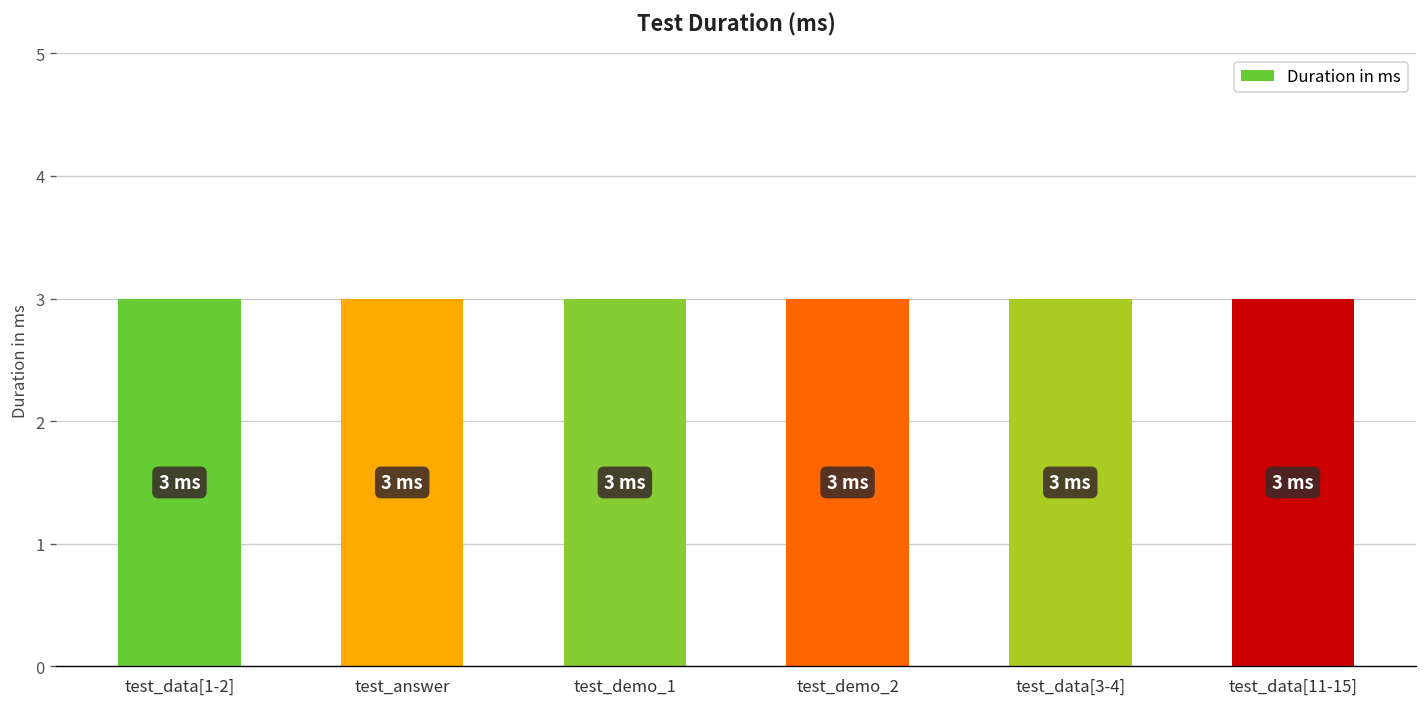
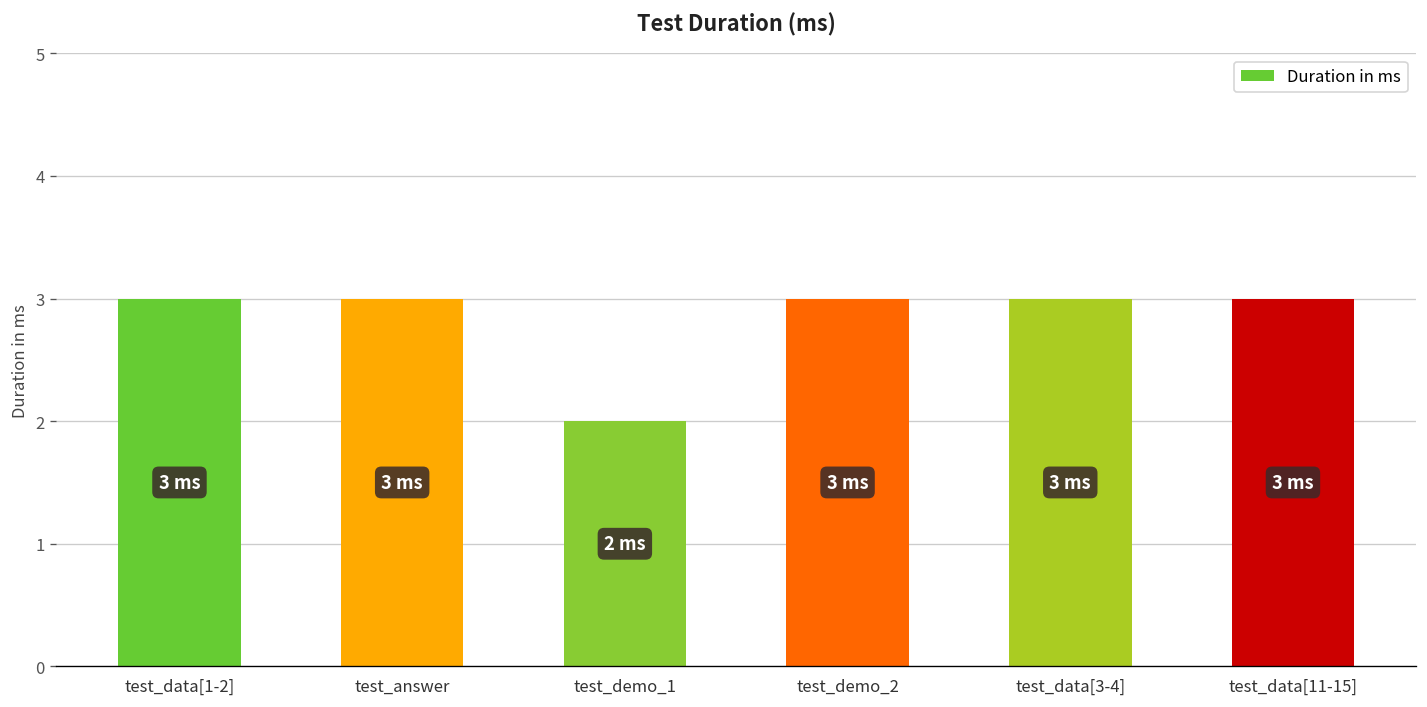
test_demo_1: 3 -> 2
